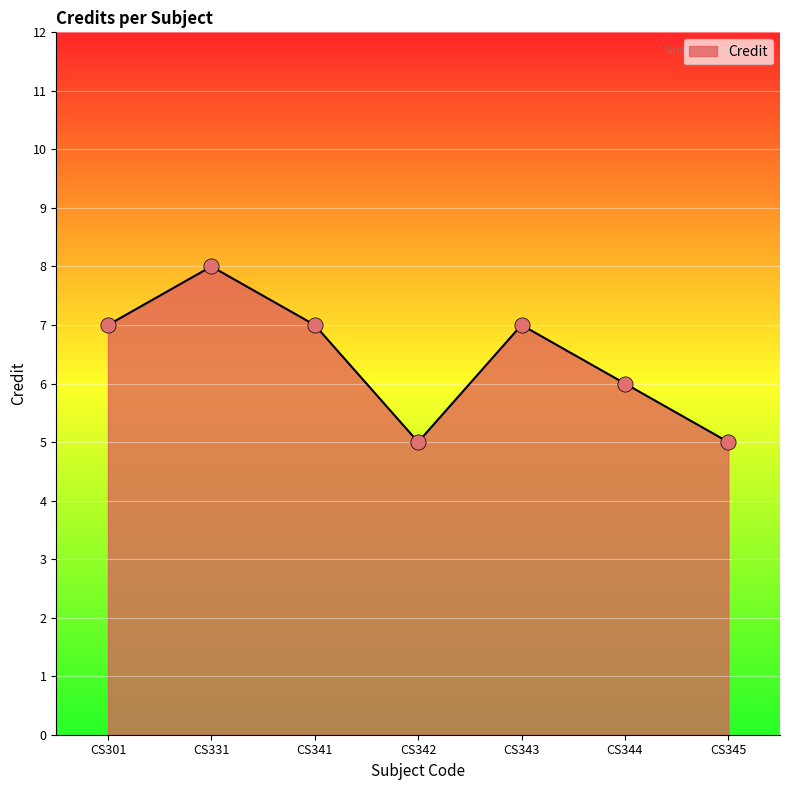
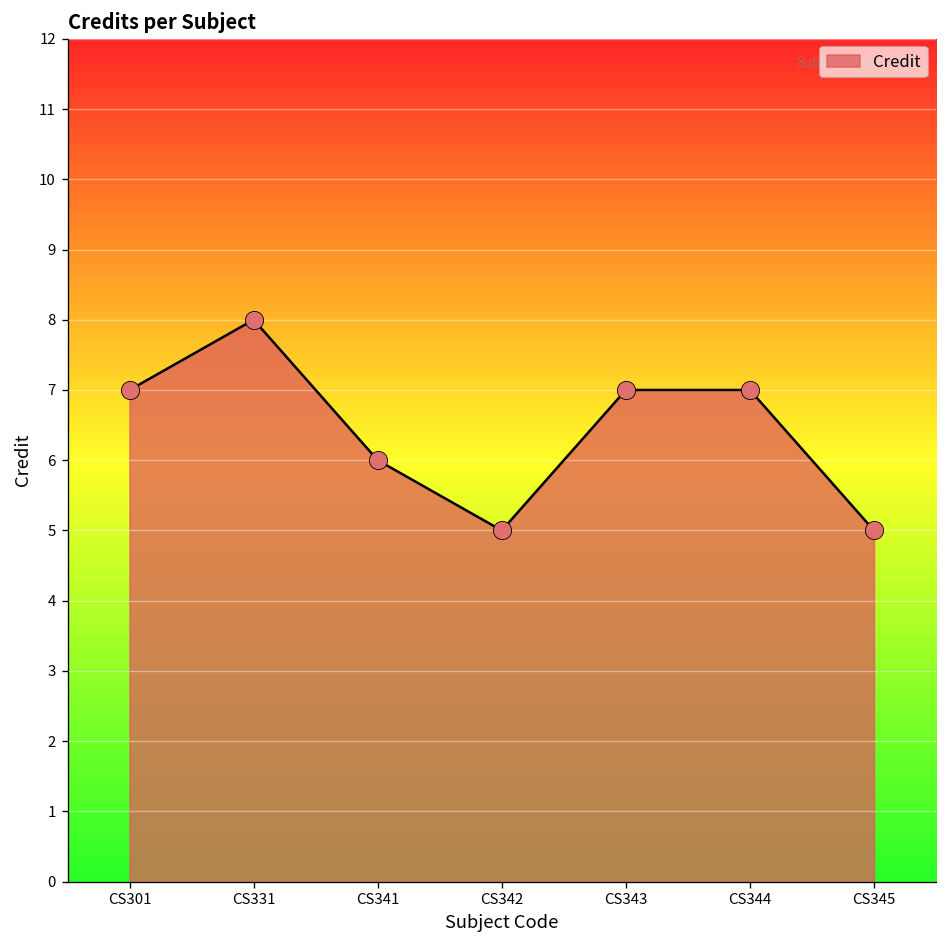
CS341: 7 -> 6
CS344: 6 -> 7
